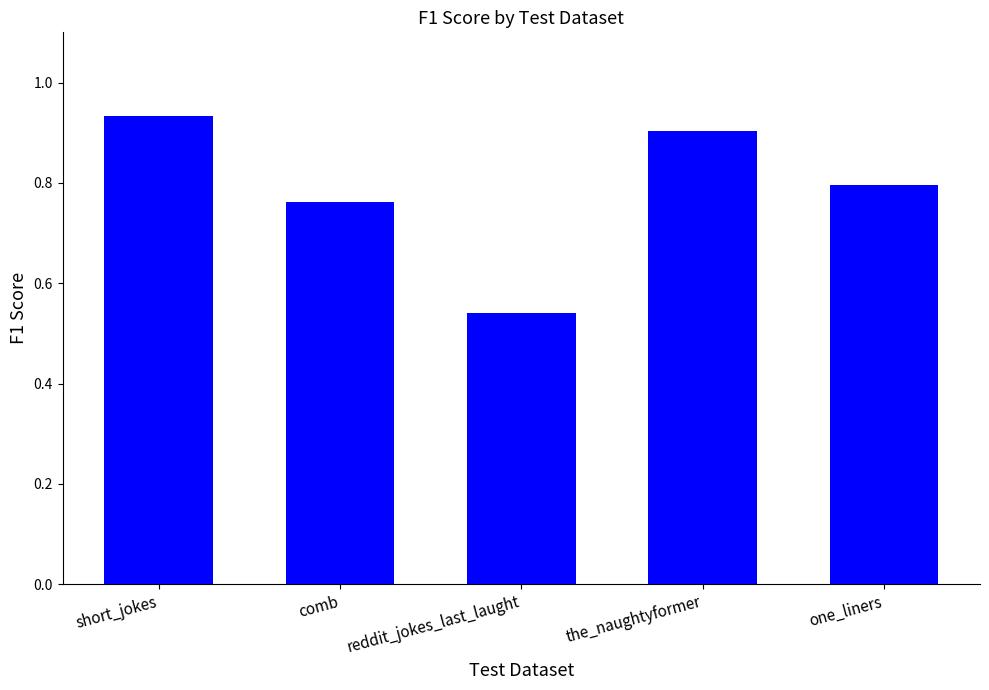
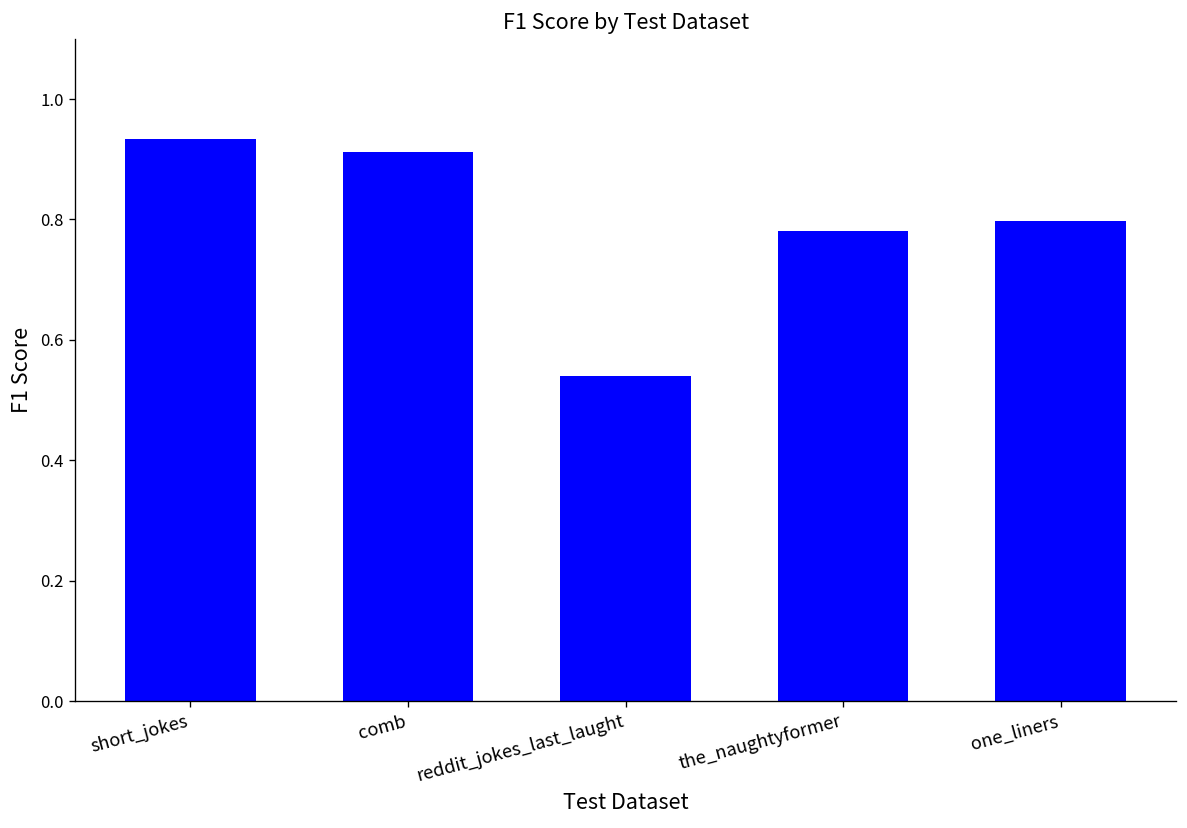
comb: 0.76 -> 0.91
the_naughtyformer: 0.90 -> 0.78
